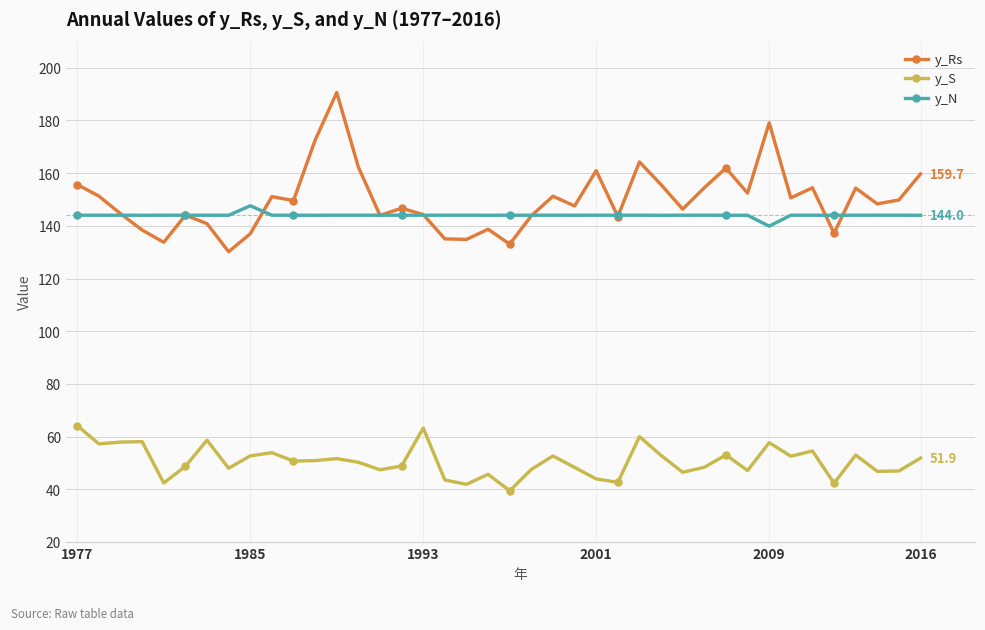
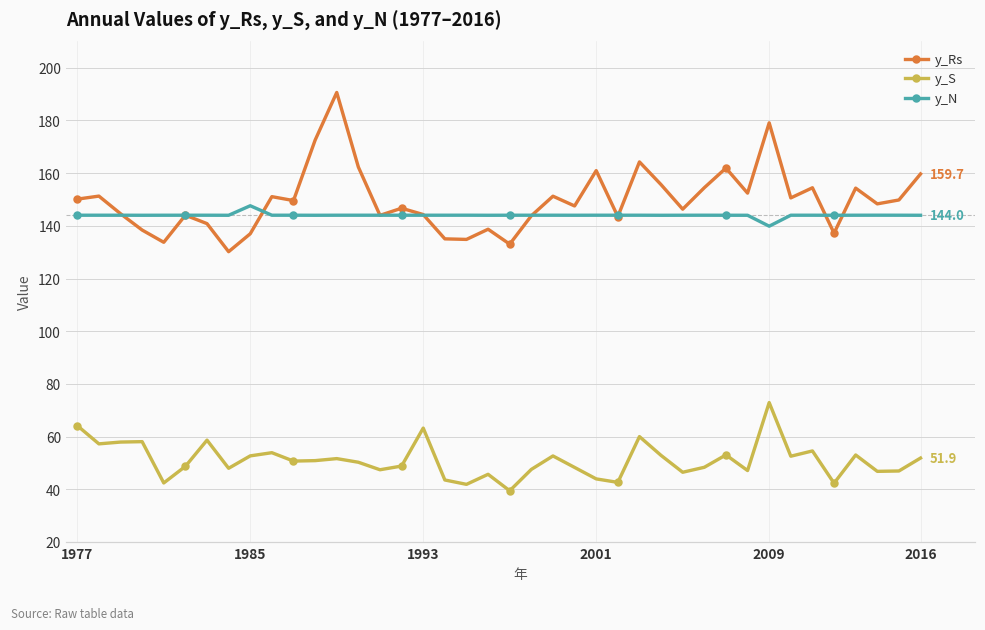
y_Rs, 1977: 156 -> 150
y_S, 2009: 58 -> 73
